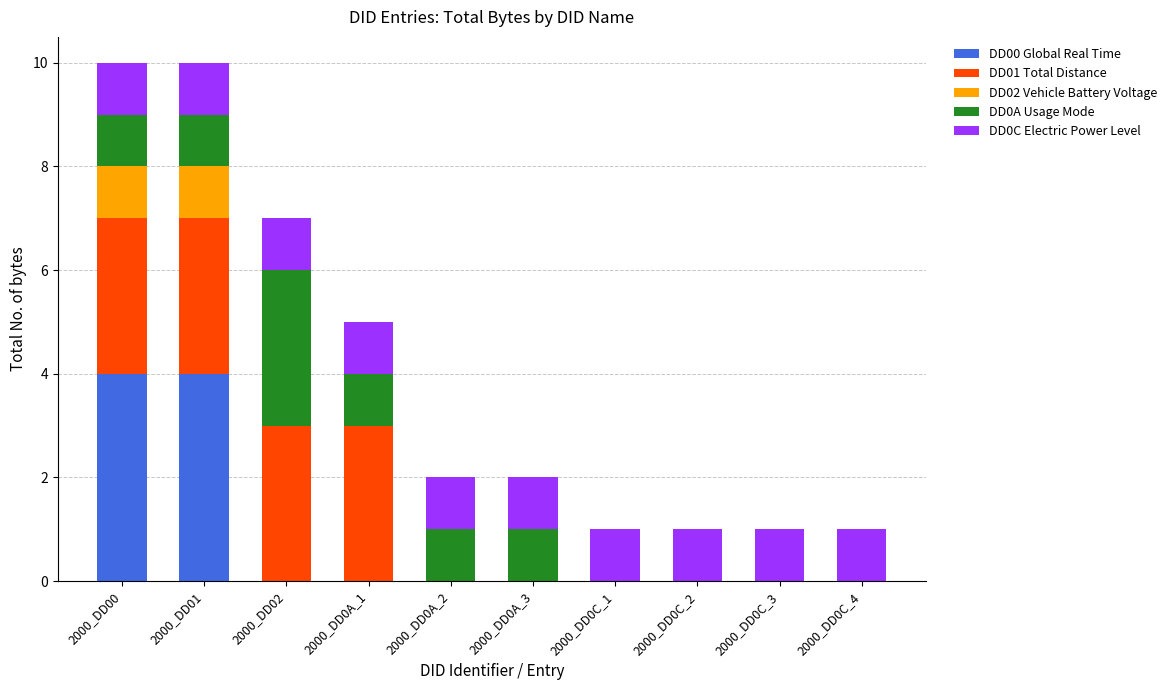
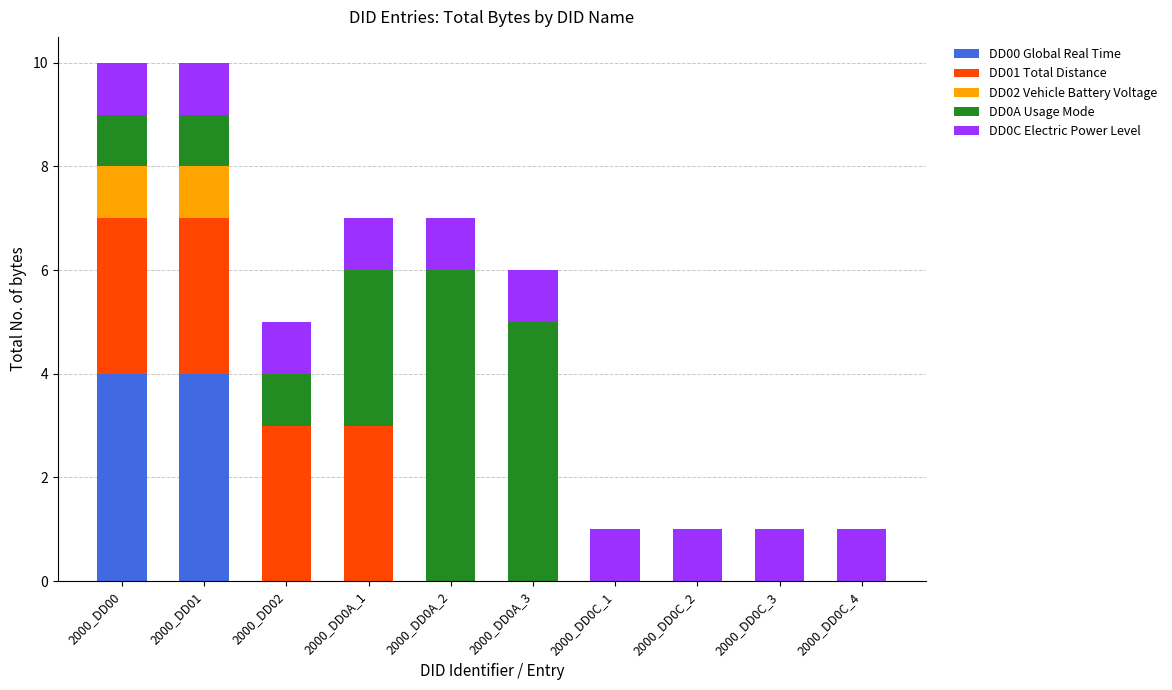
DD0A Usage Mode, 2000_DD02: 3 -> 1
DD0A Usage Mode, 2000_DD0A_1: 1 -> 3
DD0A Usage Mode, 2000_DD0A_2: 1 -> 6
DD0A Usage Mode, 2000_DD0A_3: 1 -> 5
